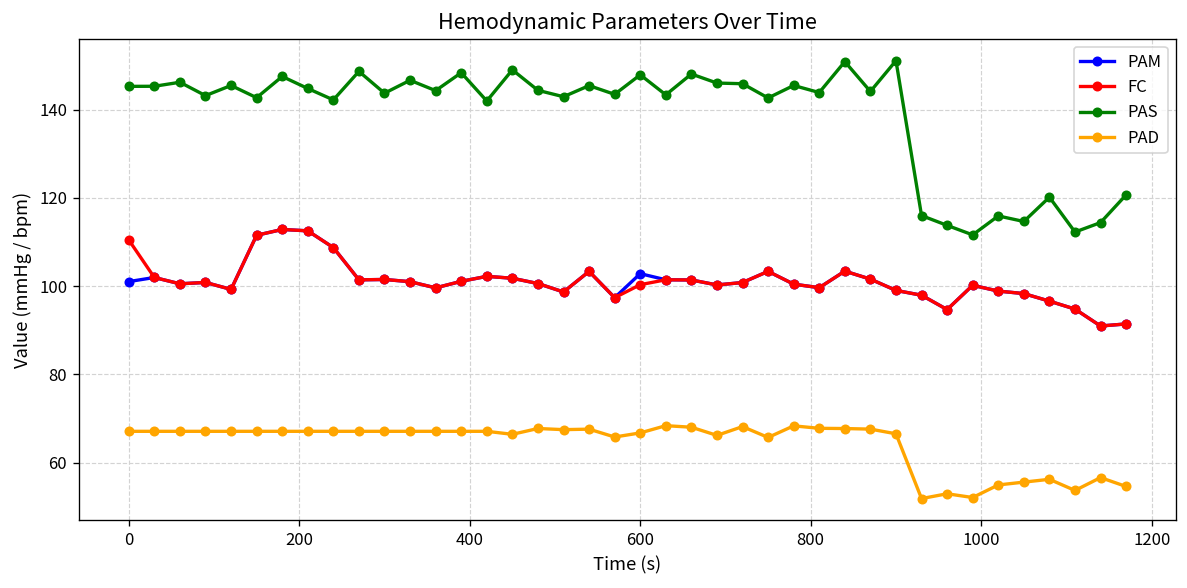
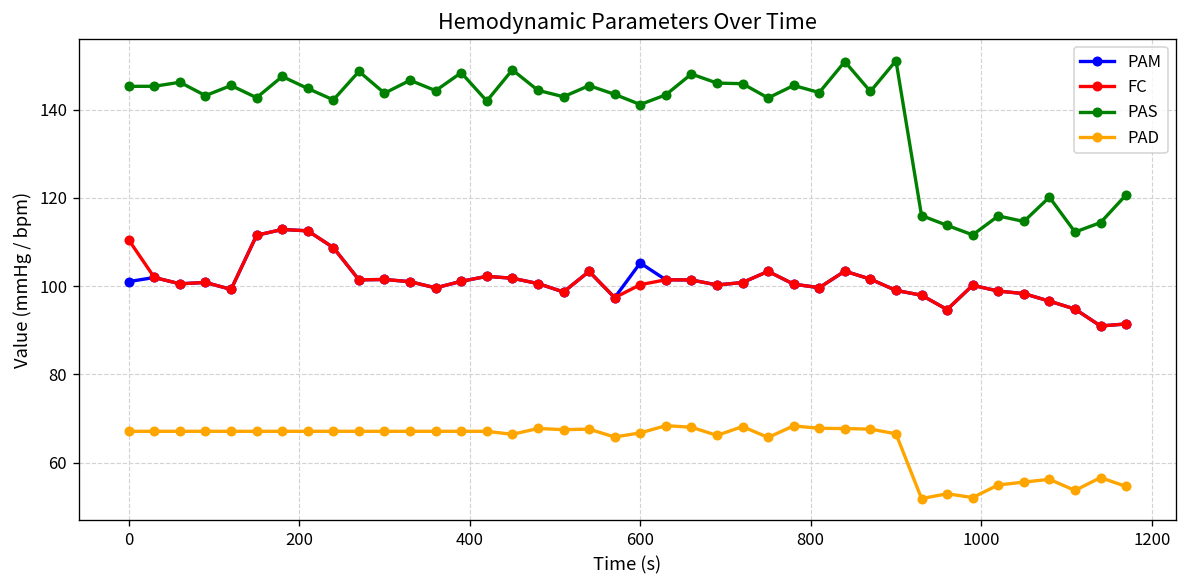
PAM, 600: 103 -> 105
PAS, 600: 148 -> 141
